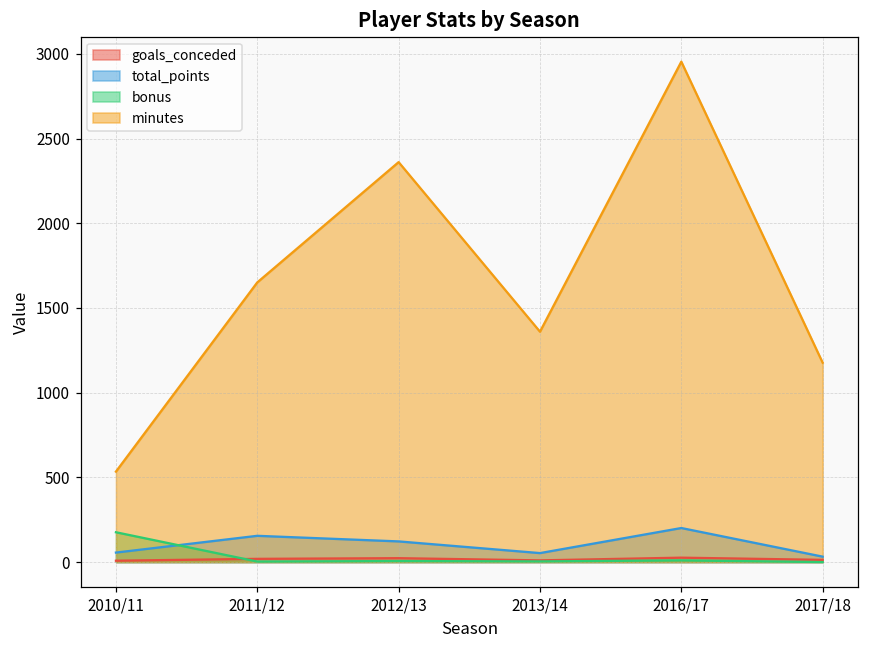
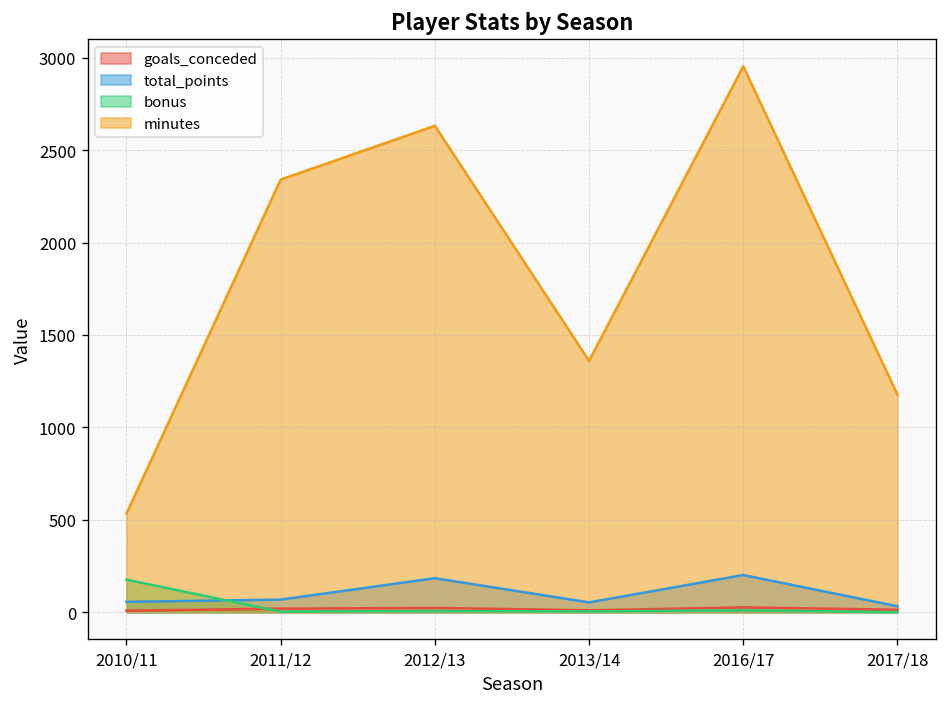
total_points, 2011/12: 160 -> 70
minutes, 2011/12: 1650 -> 2340
total_points, 2012/13: 120 -> 180
minutes, 2012/13: 2360 -> 2630
